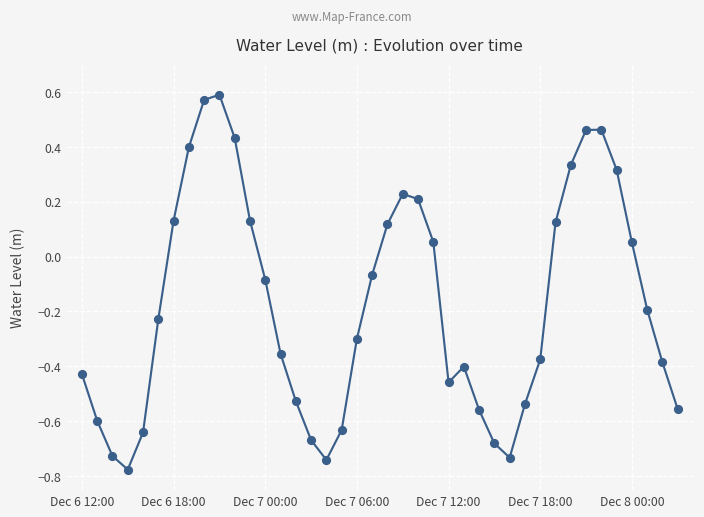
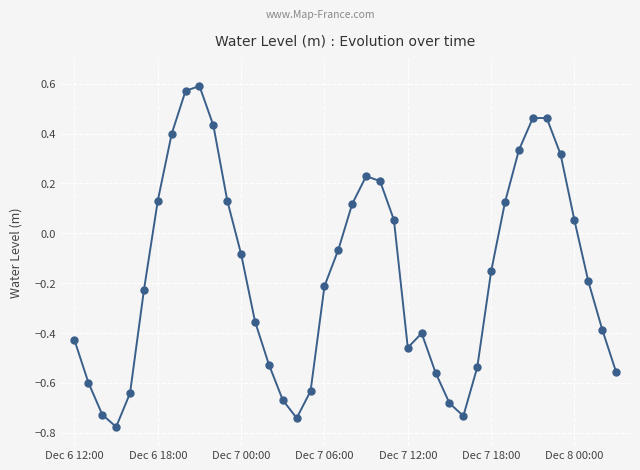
Dec 7 06:00: -0.30 -> -0.21
Dec 7 18:00: -0.37 -> -0.15
